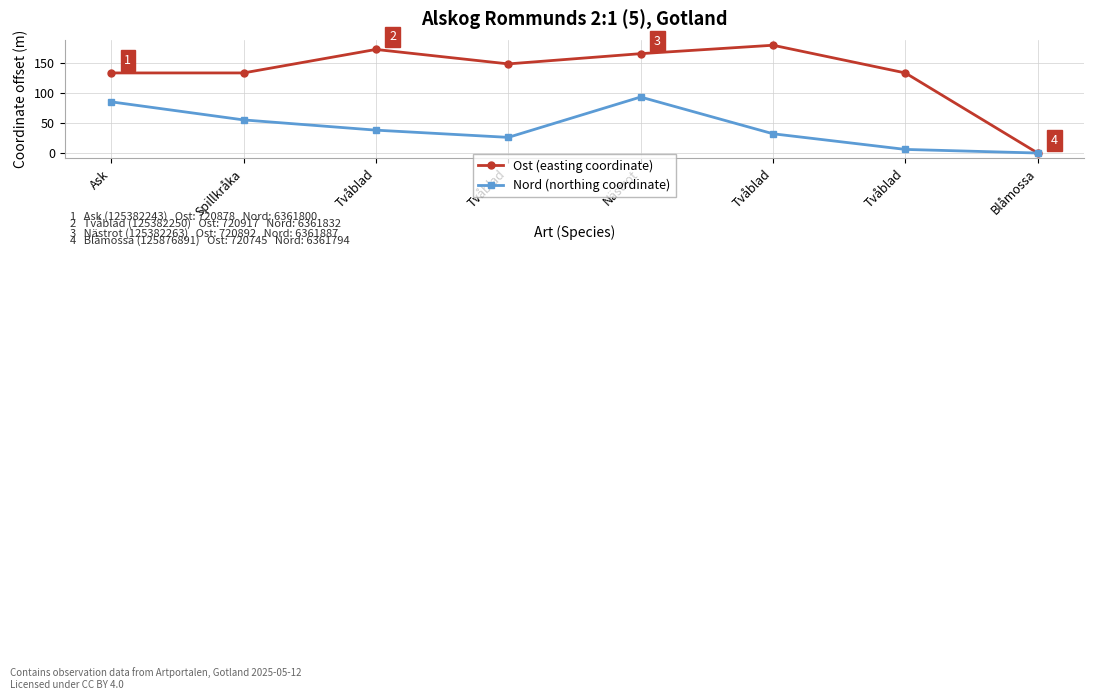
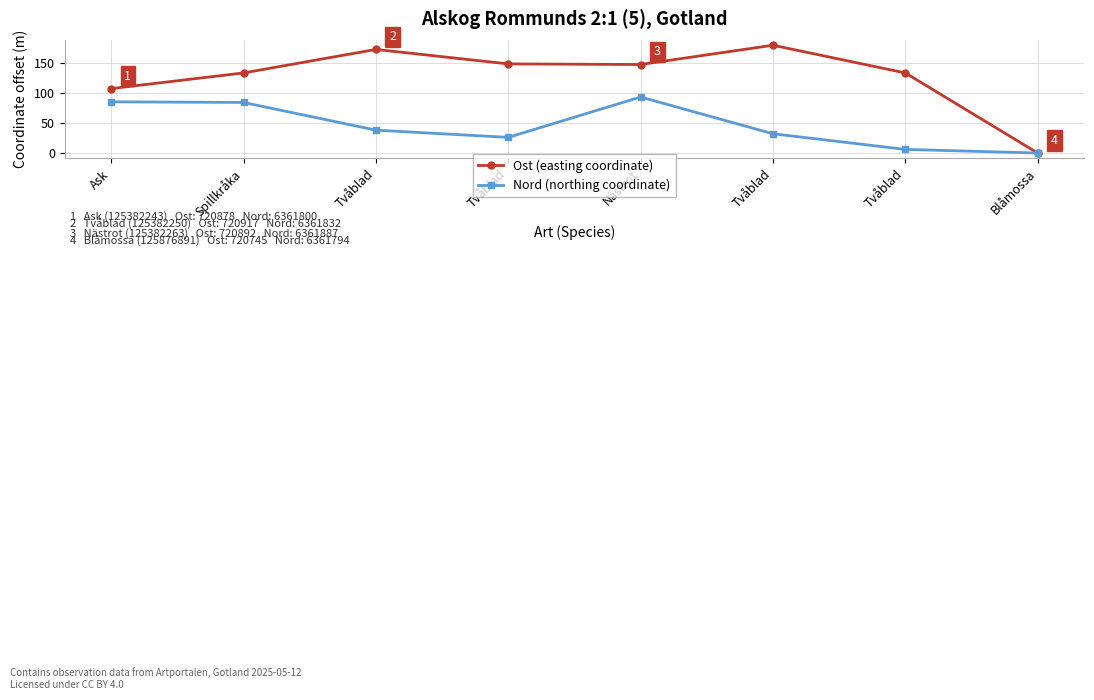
Ost (easting coordinate), Ask: 130 -> 110
Nord (northing coordinate), Spillkråka: 60 -> 80
Ost (easting coordinate), Nästrot: 170 -> 150
